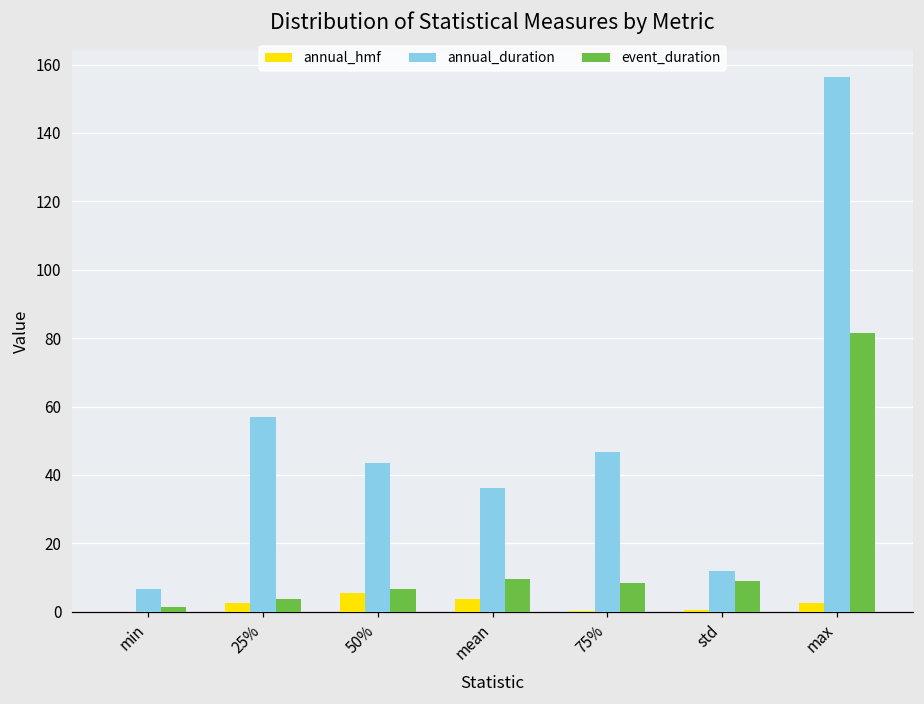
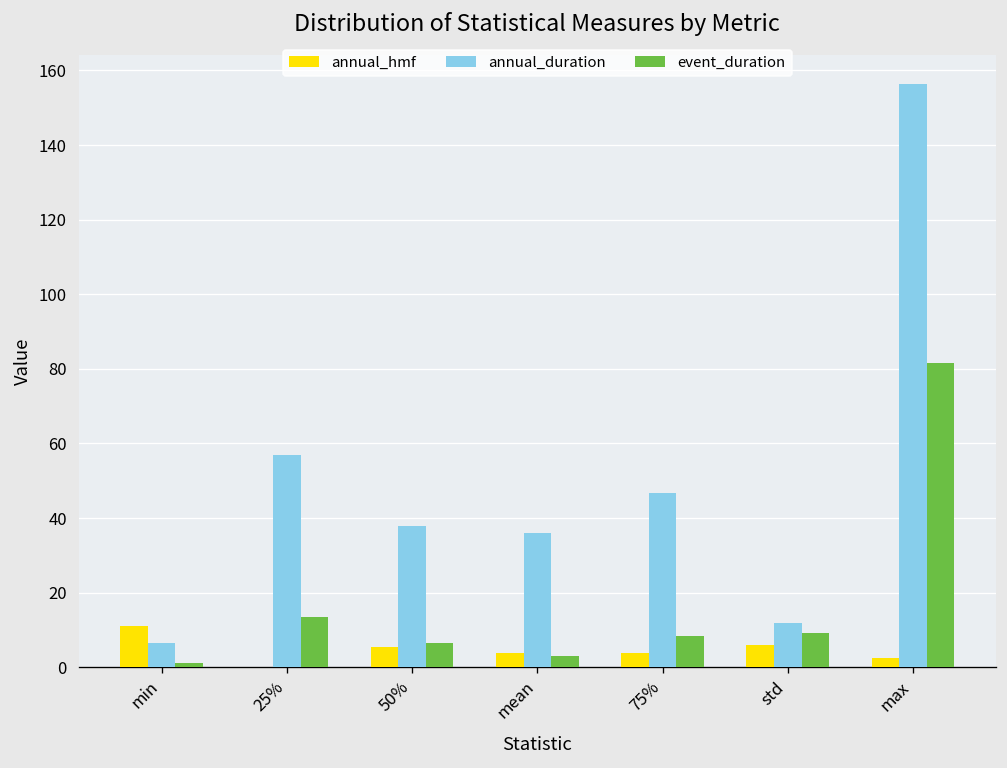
annual_hmf, min: 0 -> 11
annual_hmf, 25%: 3 -> 0
event_duration, 25%: 4 -> 14
annual_duration, 50%: 43 -> 38
event_duration, mean: 10 -> 3
annual_hmf, 75%: 0 -> 4
annual_hmf, std: 0 -> 6
